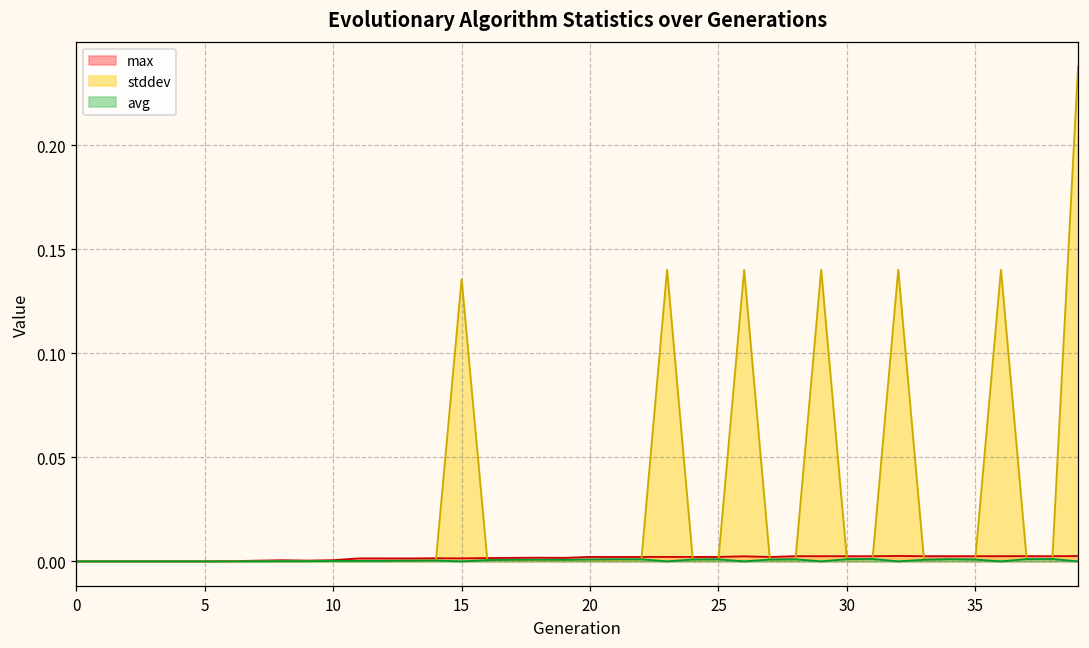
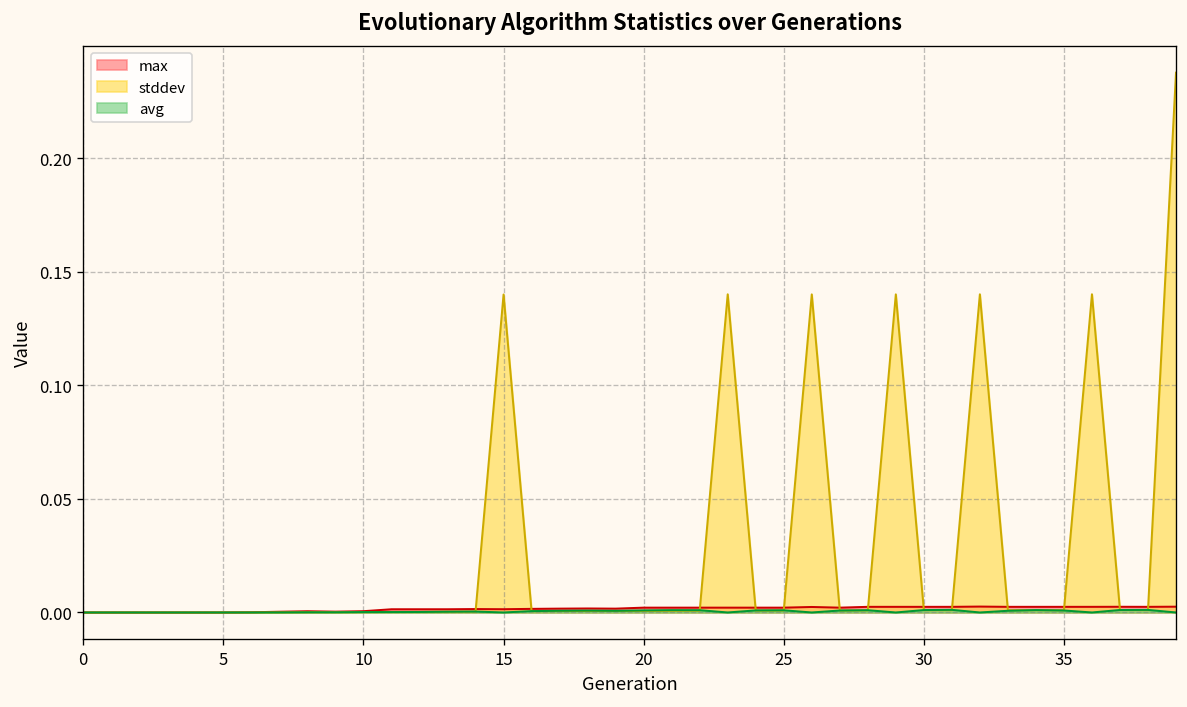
stddev, 15: 0.136 -> 0.140
